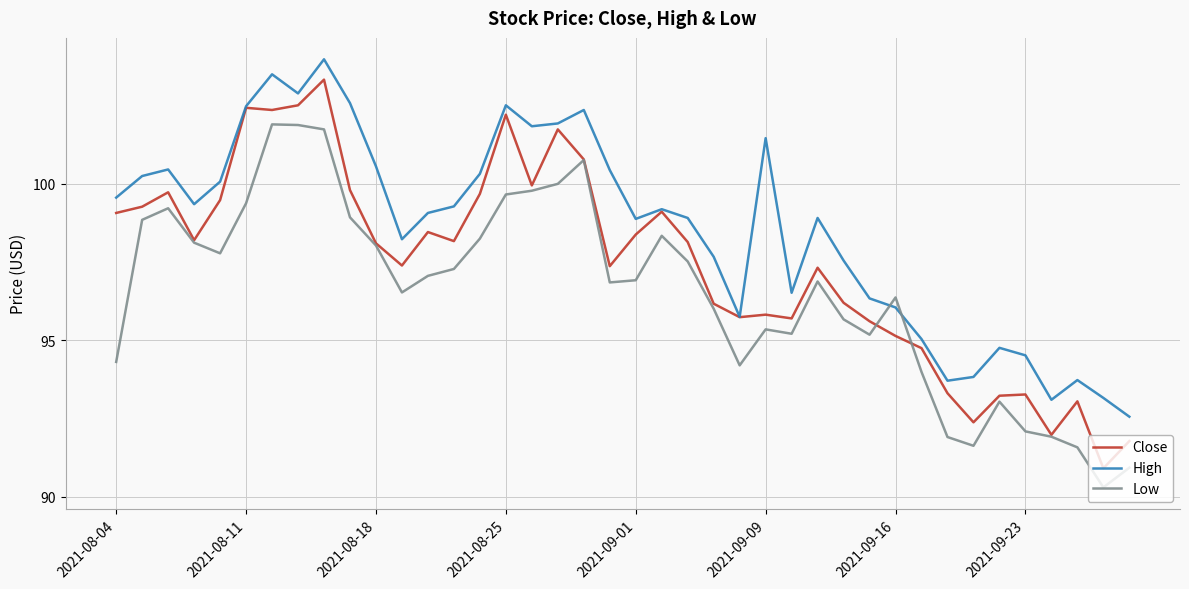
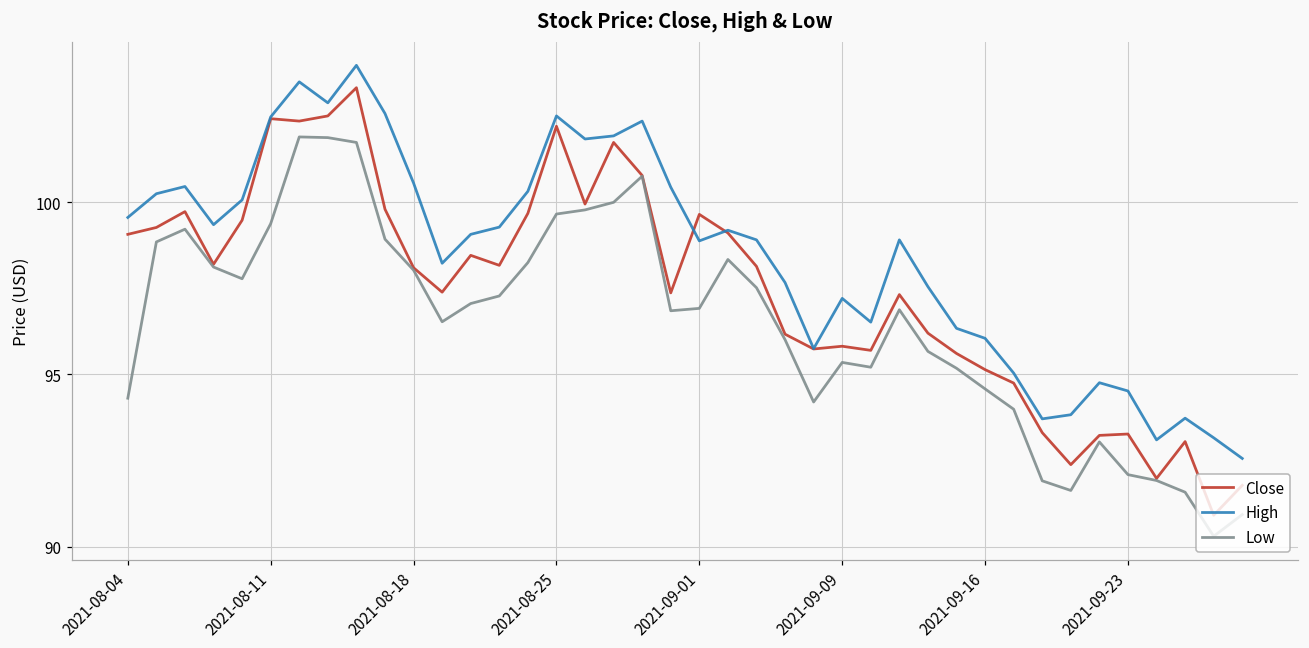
Close, 2021-09-01: 98.4 -> 99.7
High, 2021-09-09: 101.5 -> 97.2
Low, 2021-09-16: 96.4 -> 94.6
